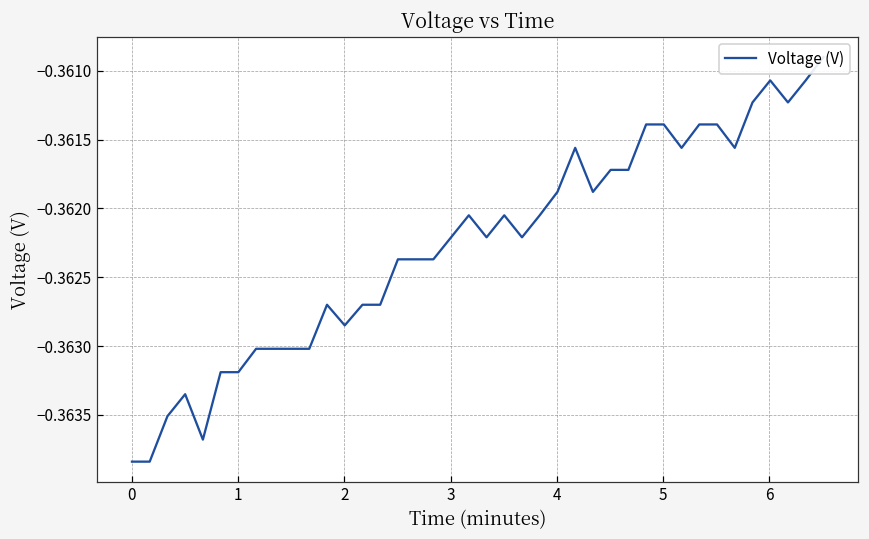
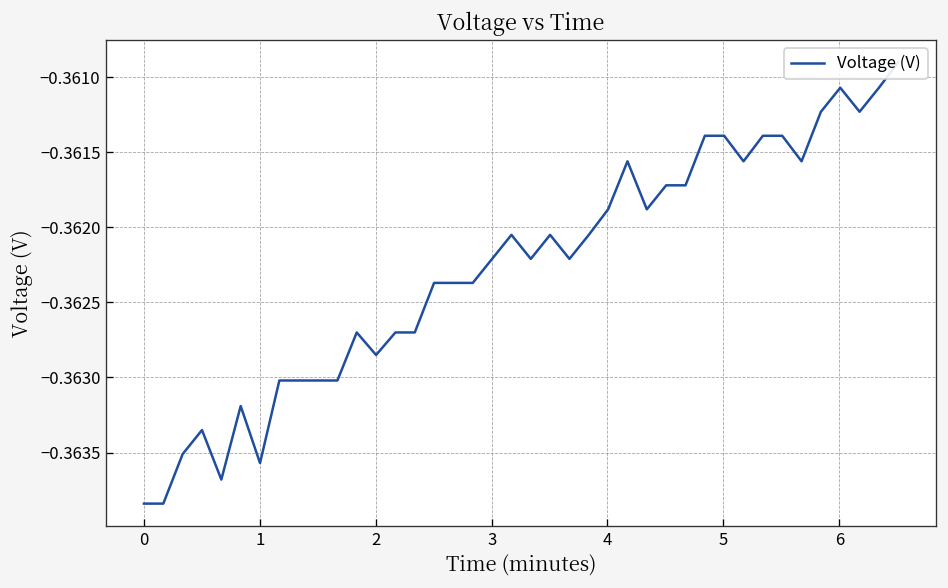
1: -0.36319 -> -0.36357
